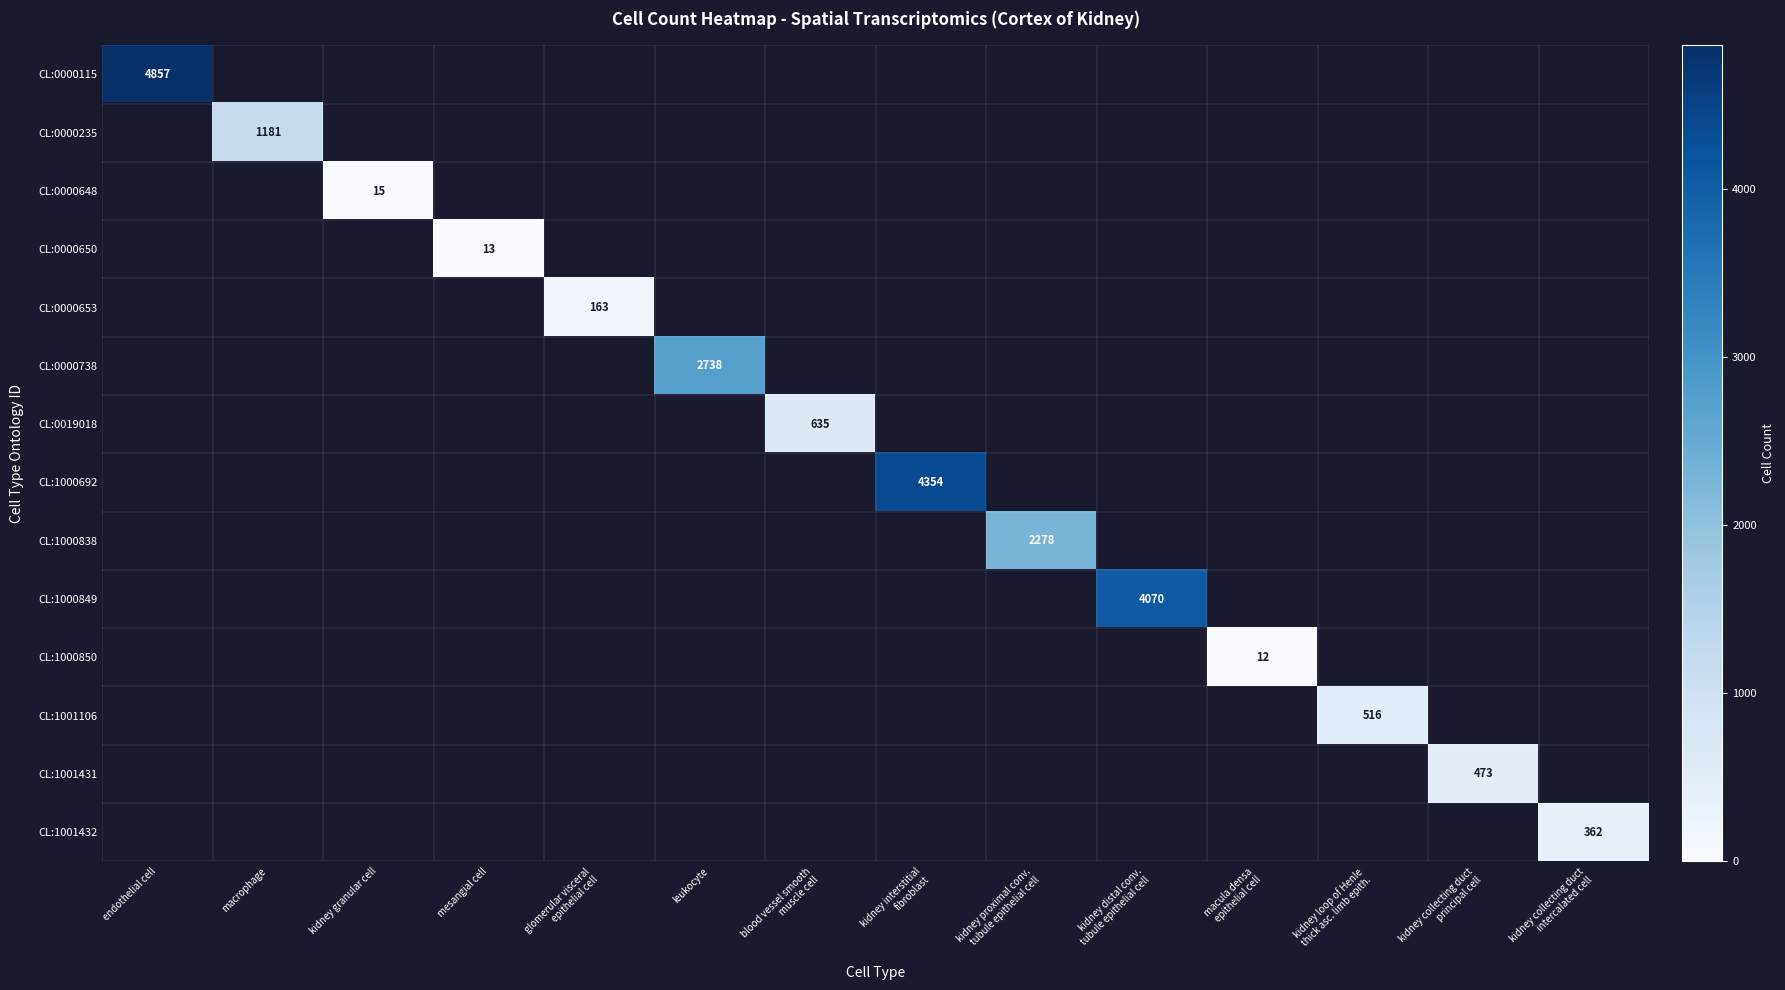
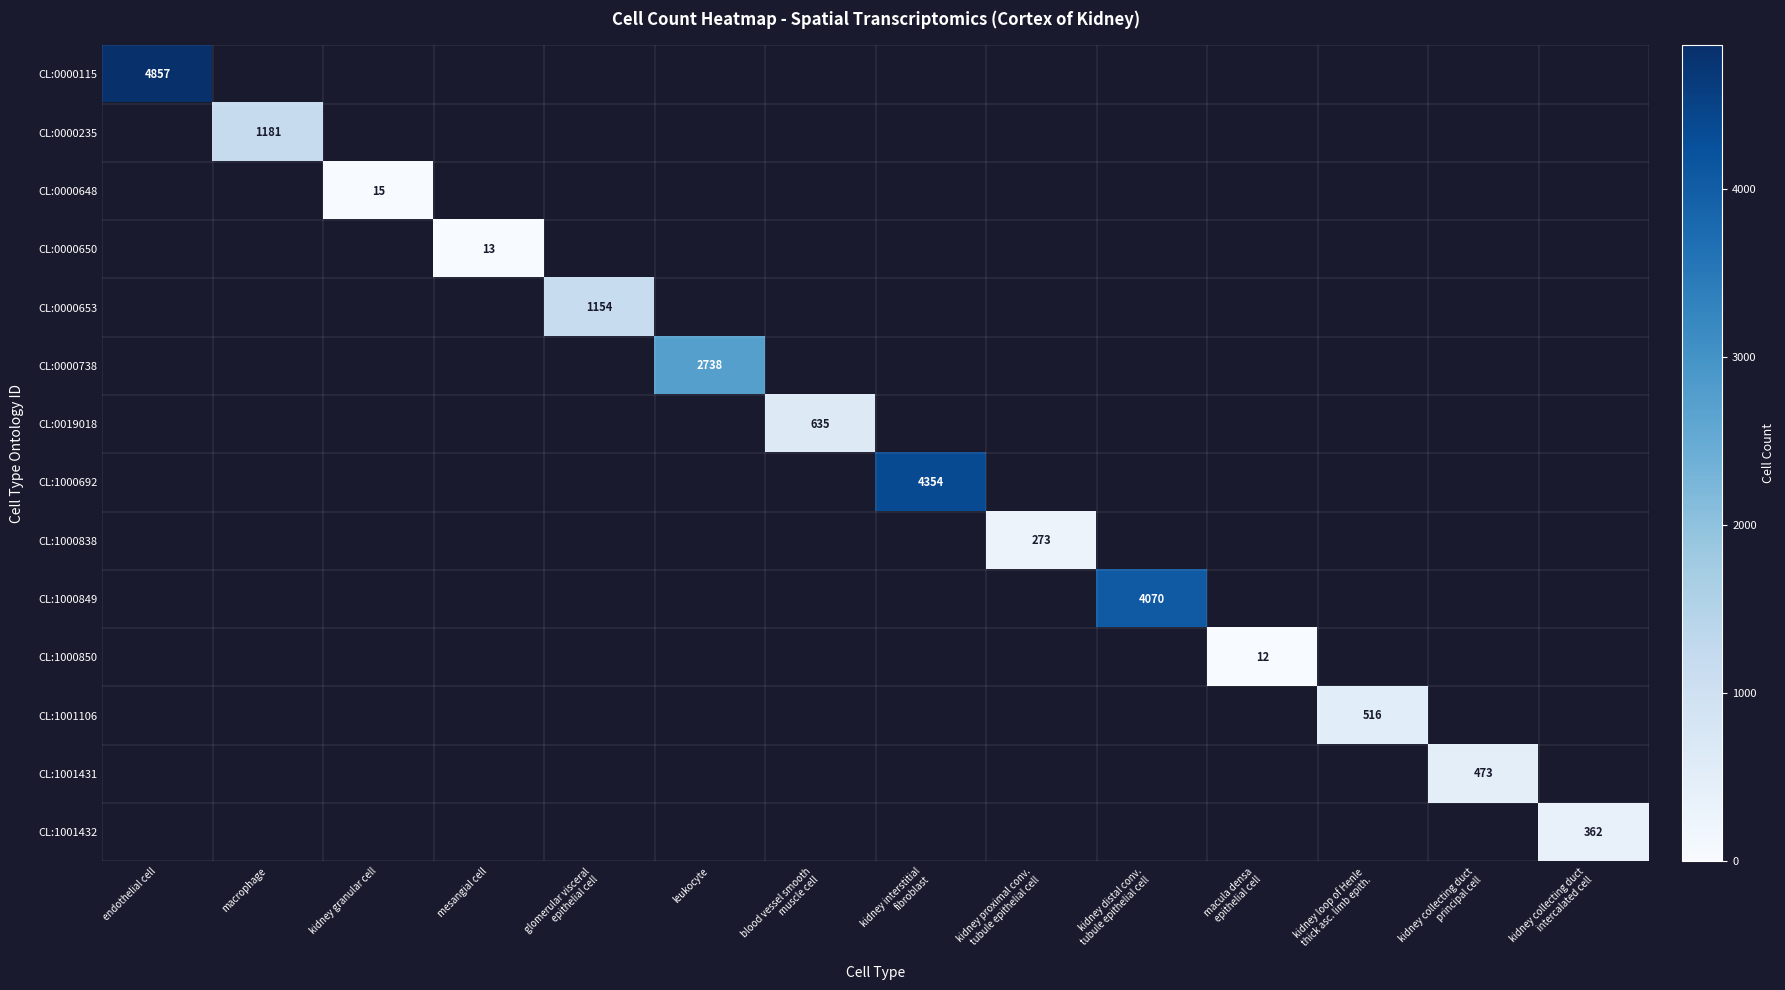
CL:0000653, glomerular visceral epithelial cell: 163 -> 1154
CL:1000838, kidney proximal conv. tubule epithelial cell: 2278 -> 273
